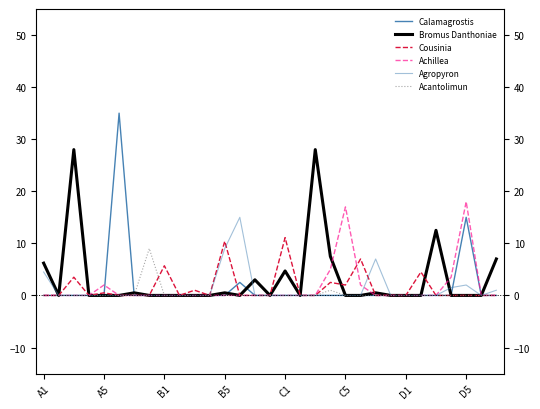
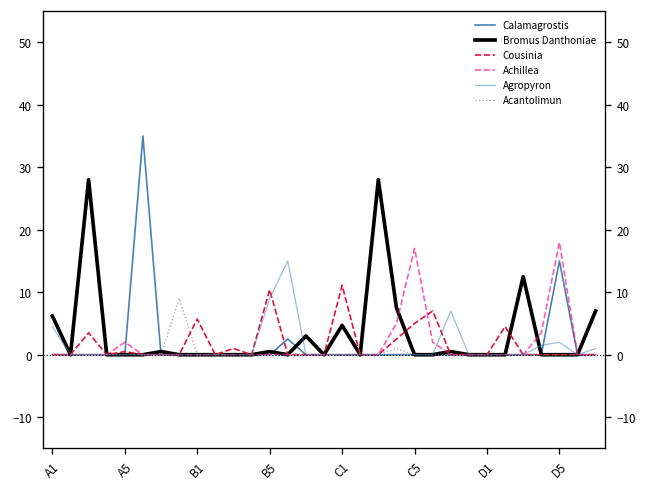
Cousinia, C5: 2 -> 5
